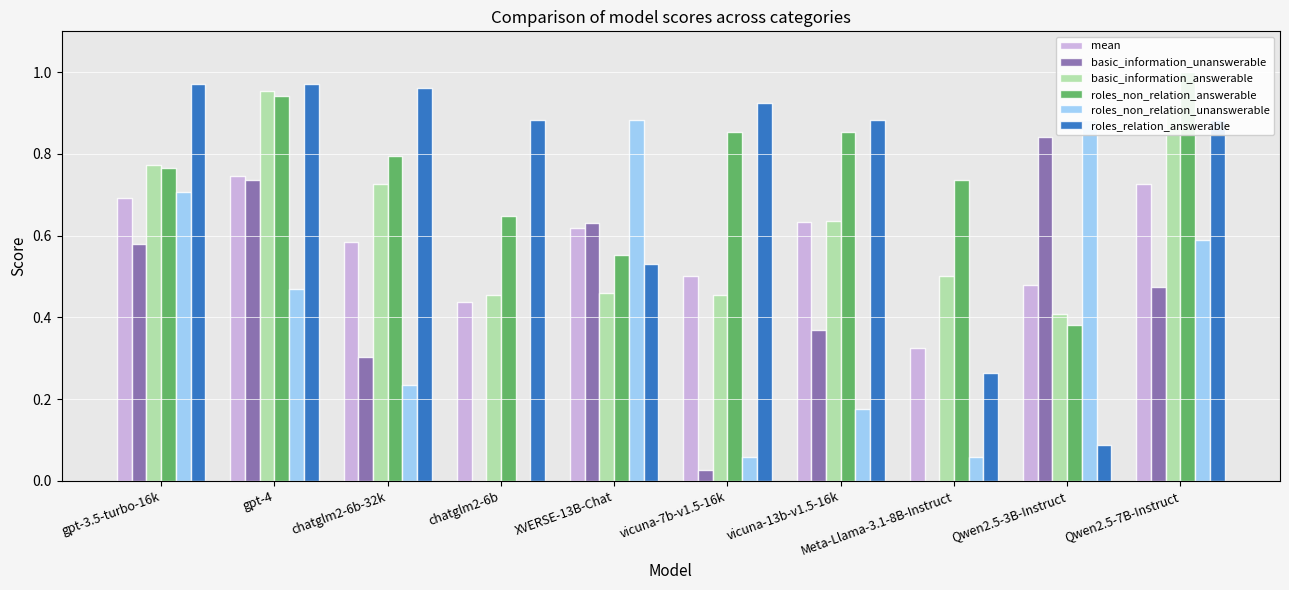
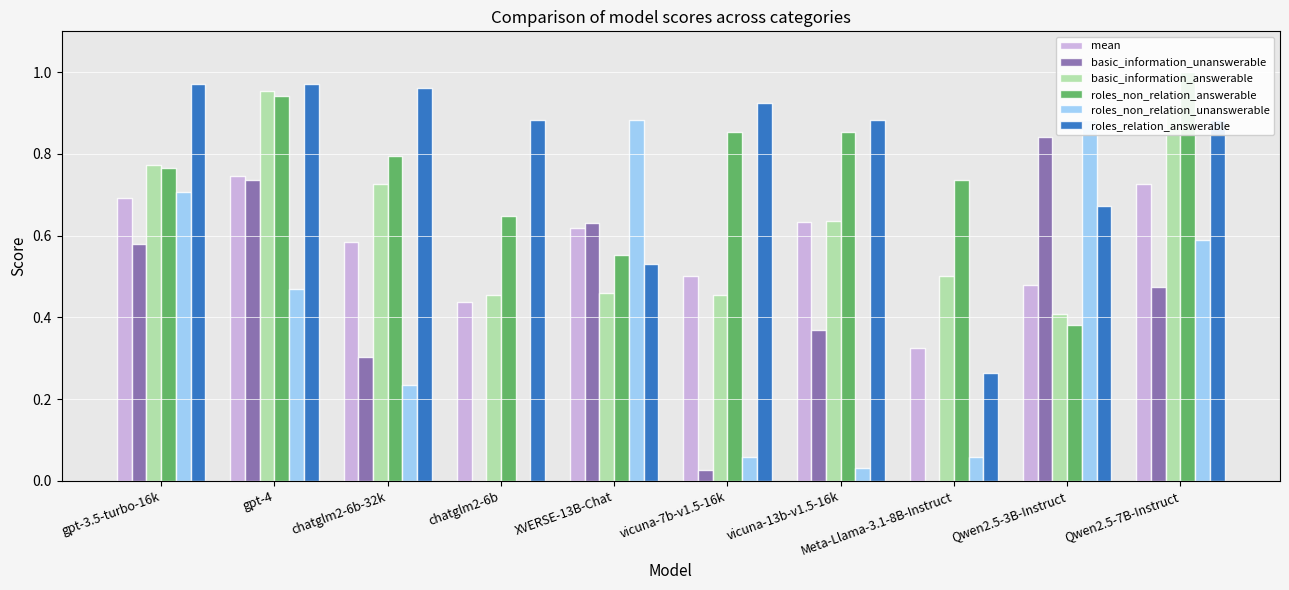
roles_non_relation_unanswerable, vicuna-13b-v1.5-16k: 0.18 -> 0.03
roles_relation_answerable, Qwen2.5-3B-Instruct: 0.09 -> 0.67
